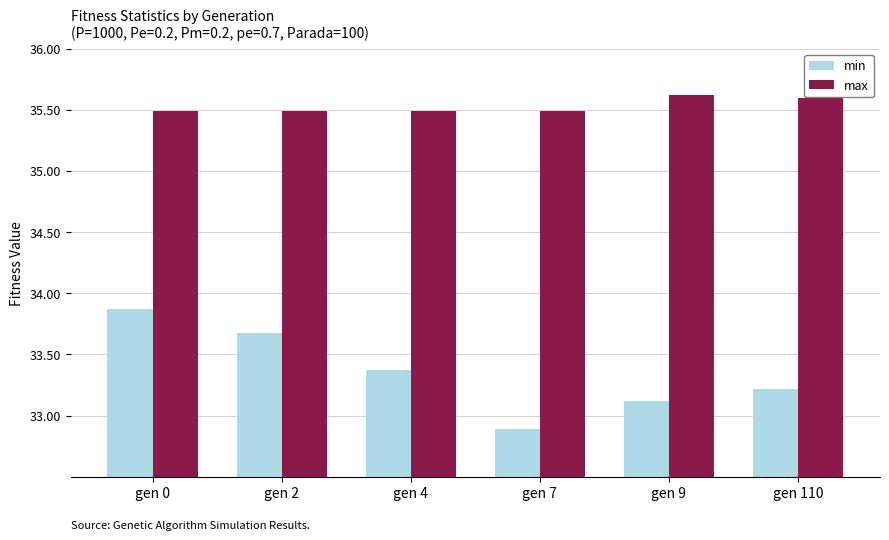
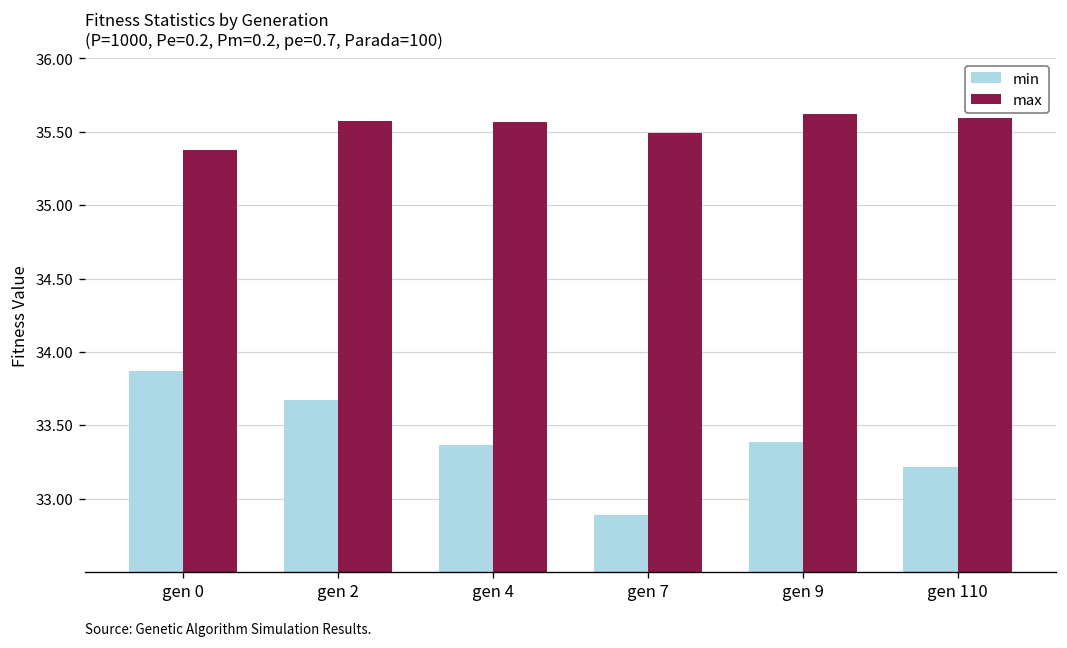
max, gen 0: 35.49 -> 35.38
max, gen 2: 35.49 -> 35.58
max, gen 4: 35.49 -> 35.57
min, gen 9: 33.12 -> 33.38
